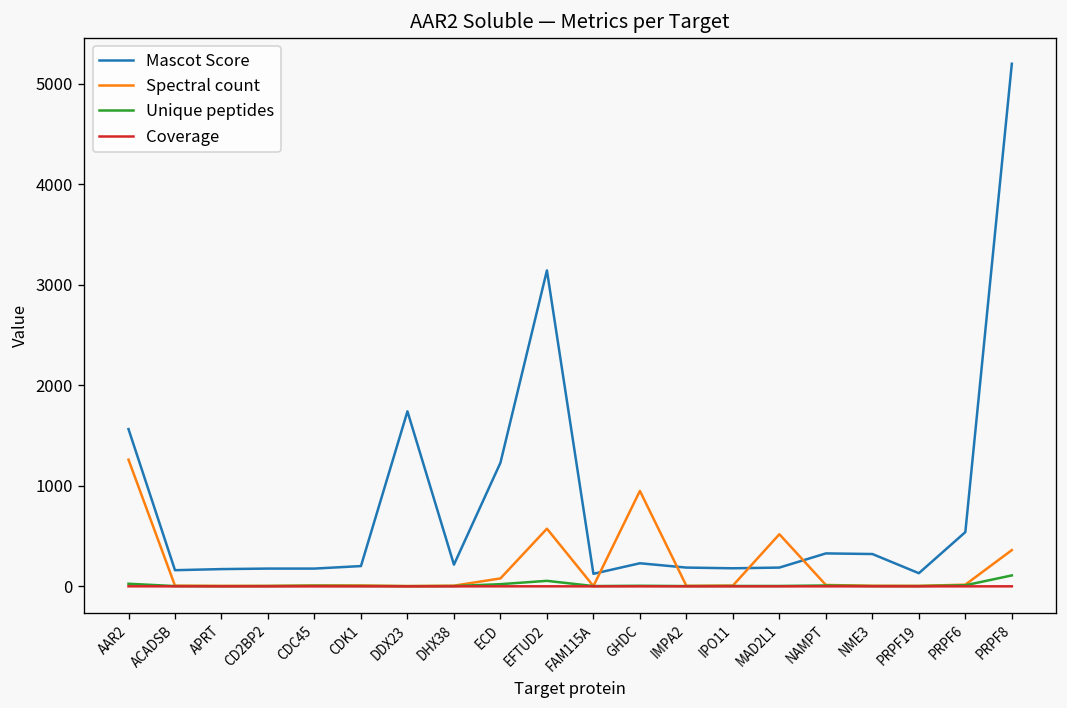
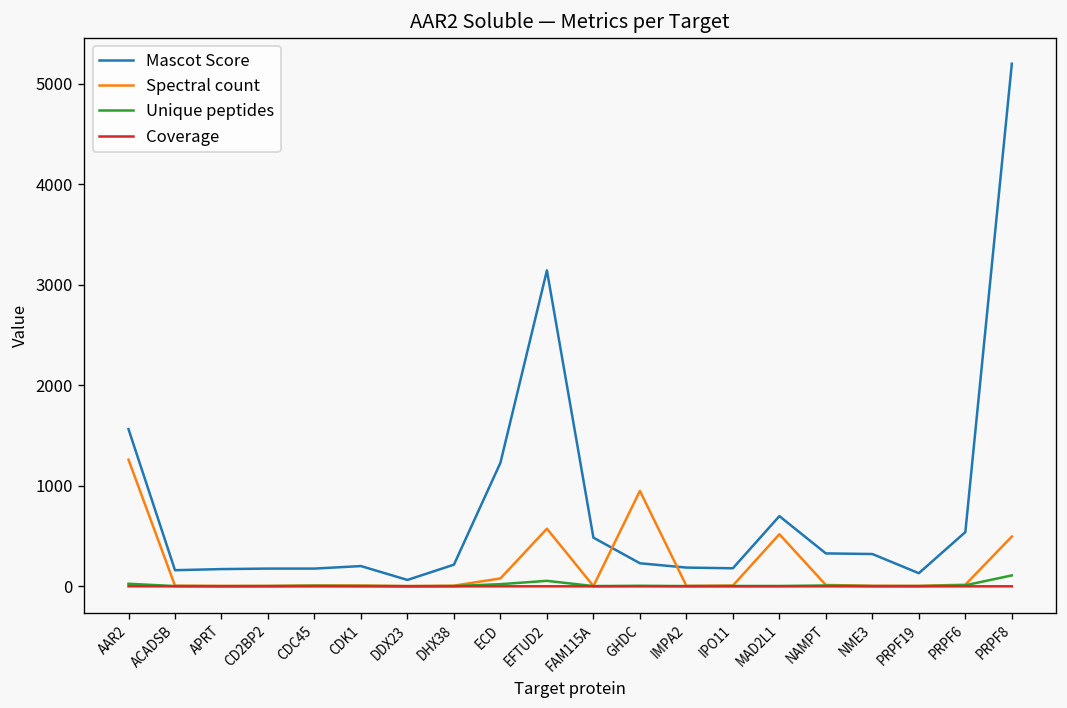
Mascot Score, DDX23: 1700 -> 100
Mascot Score, FAM115A: 100 -> 500
Mascot Score, MAD2L1: 200 -> 700
Spectral count, PRPF8: 400 -> 500
